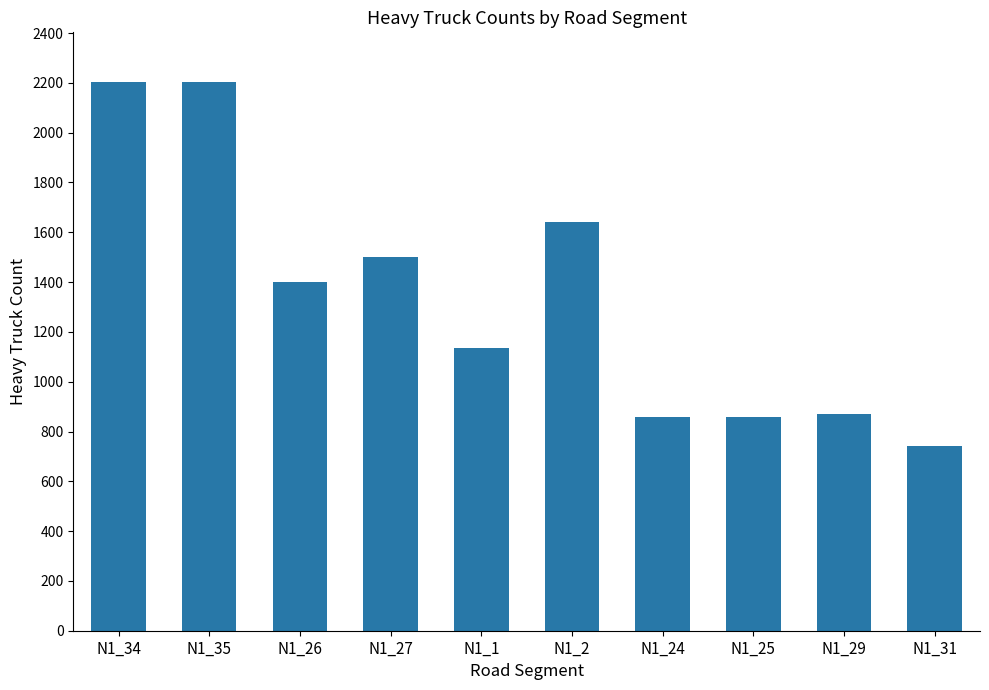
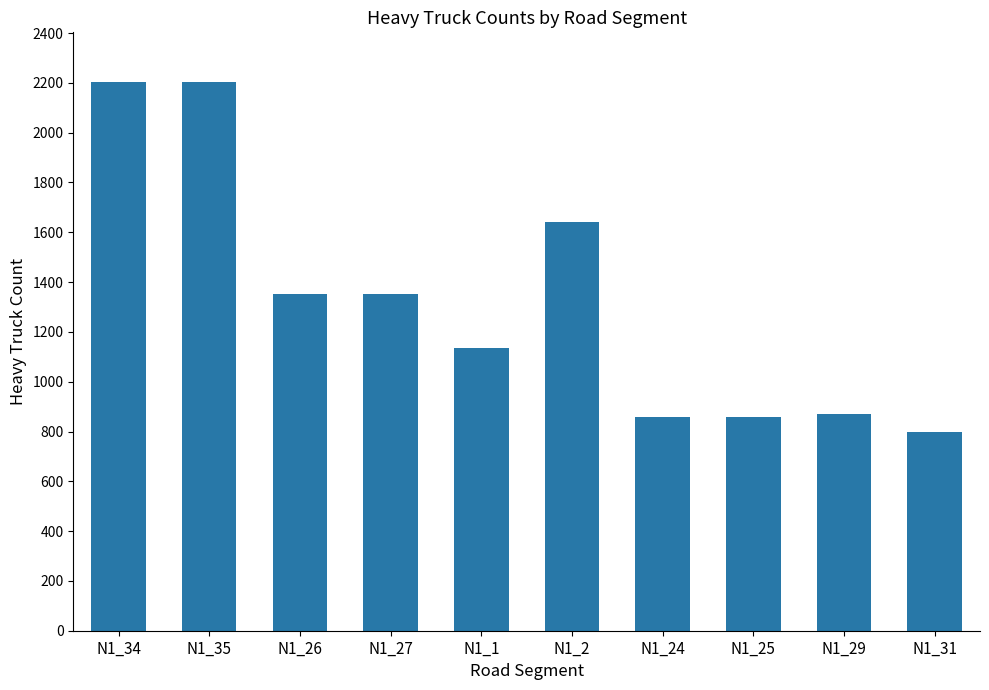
N1_26: 1400 -> 1350
N1_27: 1500 -> 1350
N1_31: 740 -> 800
